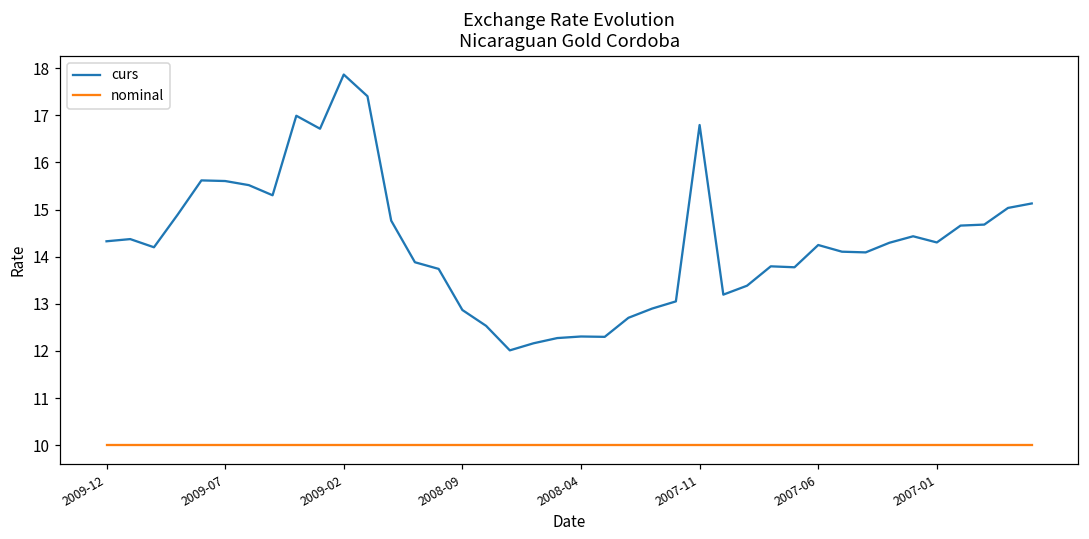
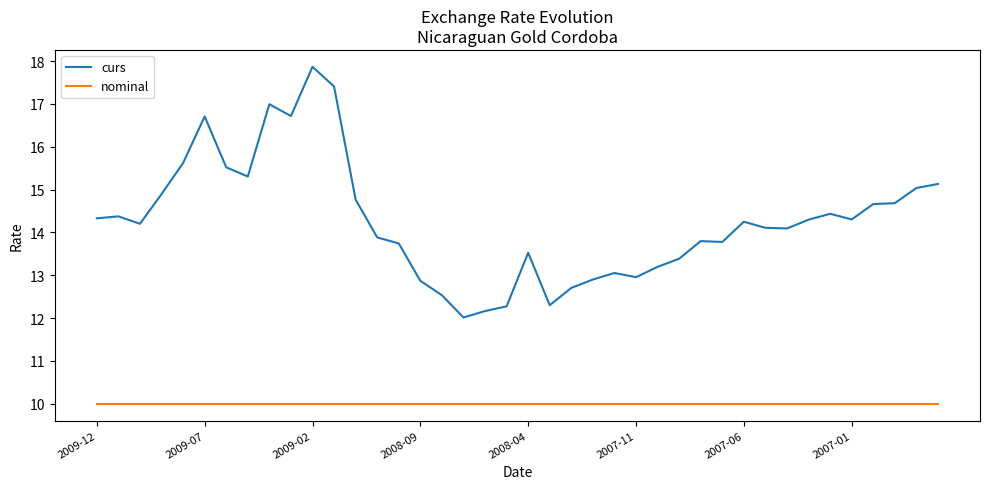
curs, 2009-07: 15.6 -> 16.7
curs, 2008-04: 12.3 -> 13.5
curs, 2007-11: 16.8 -> 13.0
